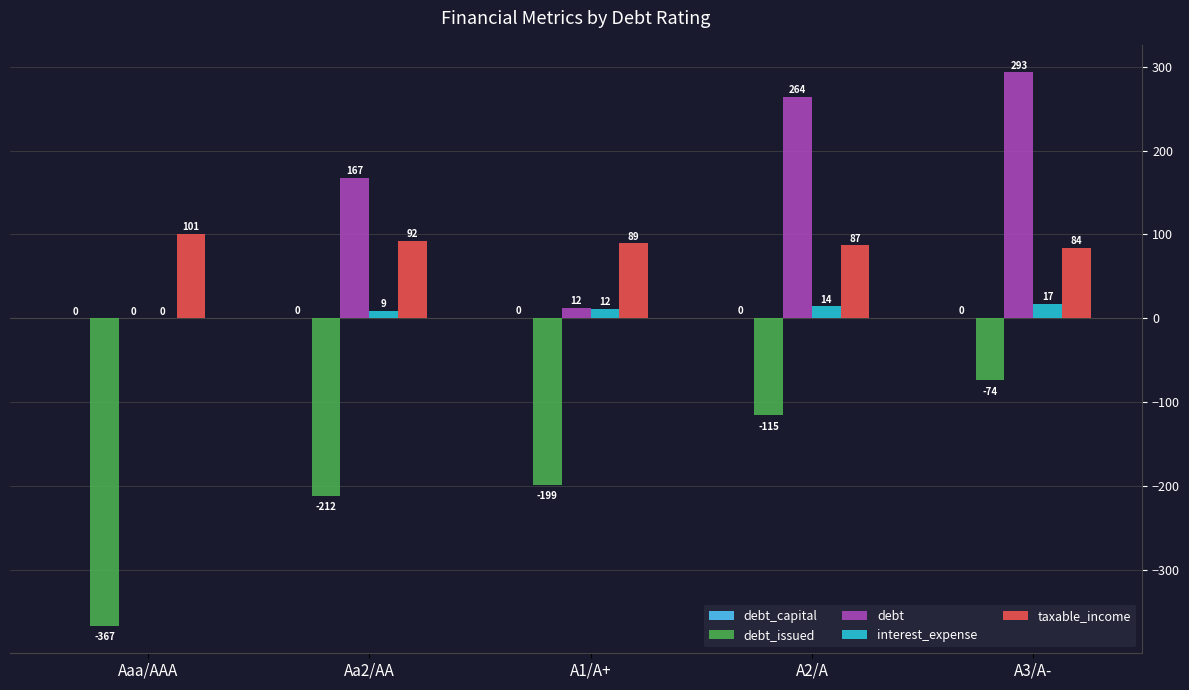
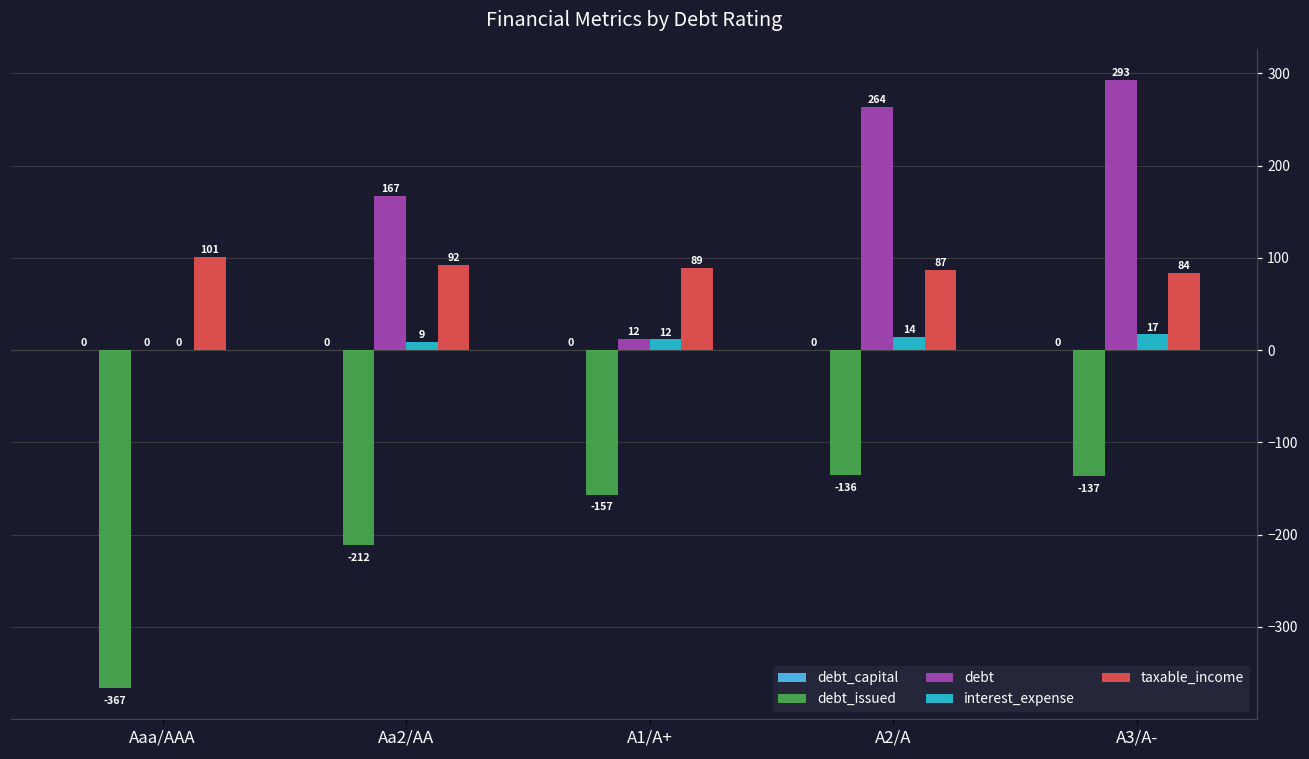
debt_issued, A1/A+: -199 -> -157
debt_issued, A2/A: -115 -> -136
debt_issued, A3/A-: -74 -> -137
